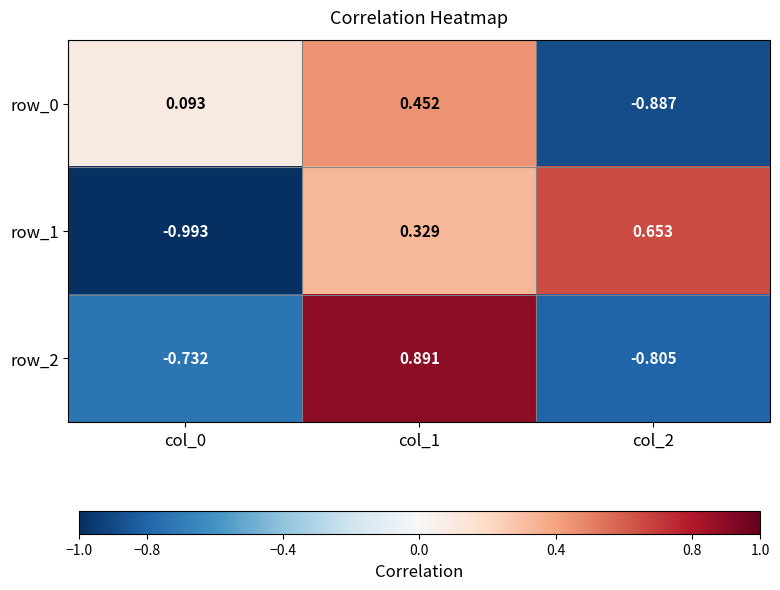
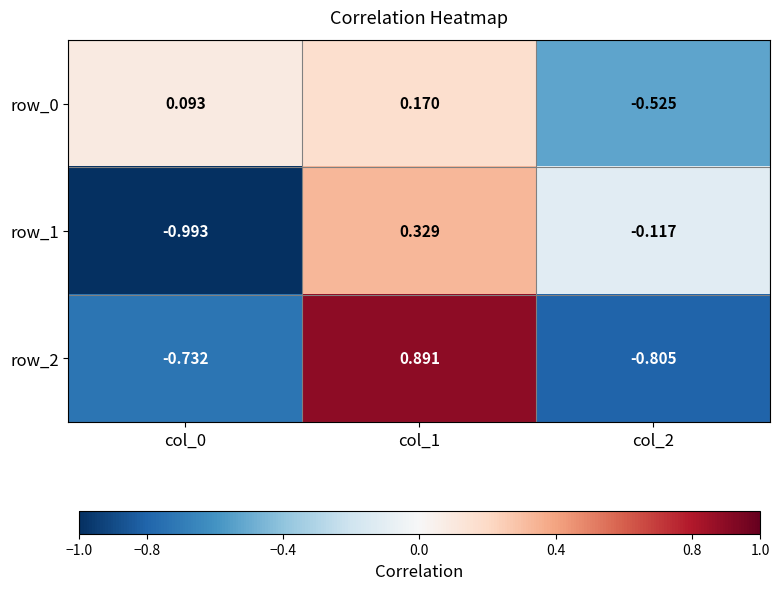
row_0, col_1: 0.452 -> 0.170
row_0, col_2: -0.887 -> -0.525
row_1, col_2: 0.653 -> -0.117
